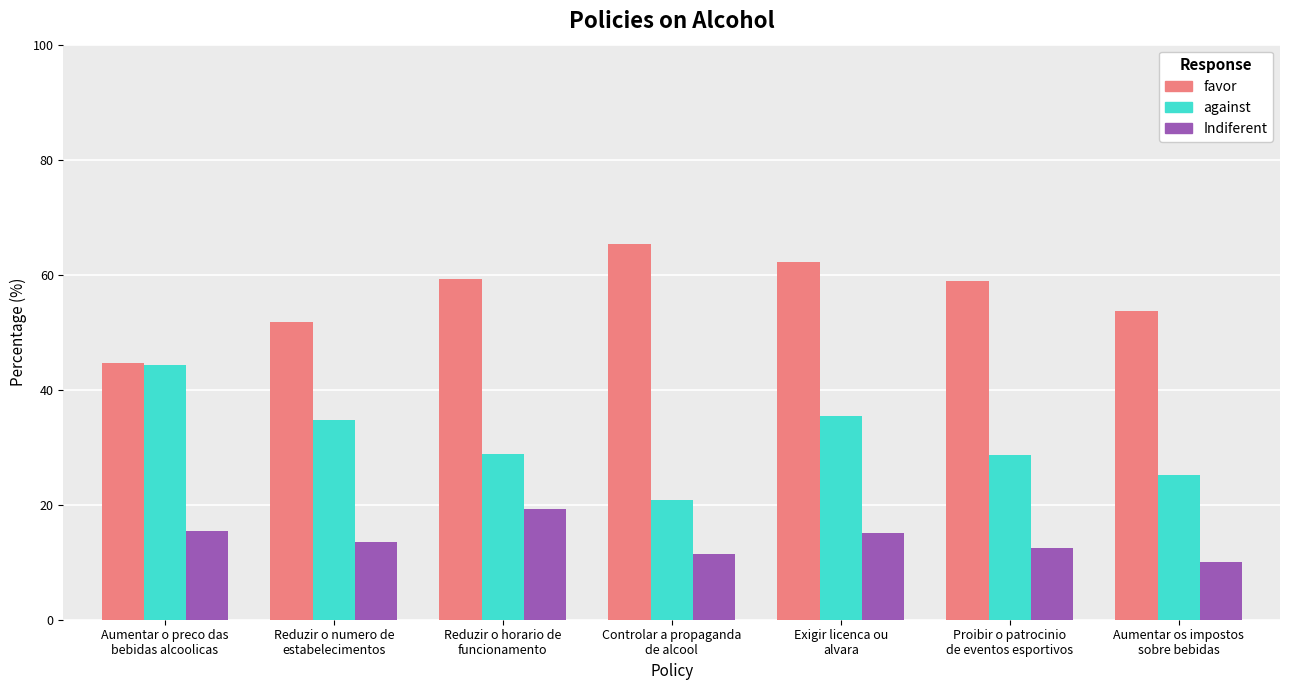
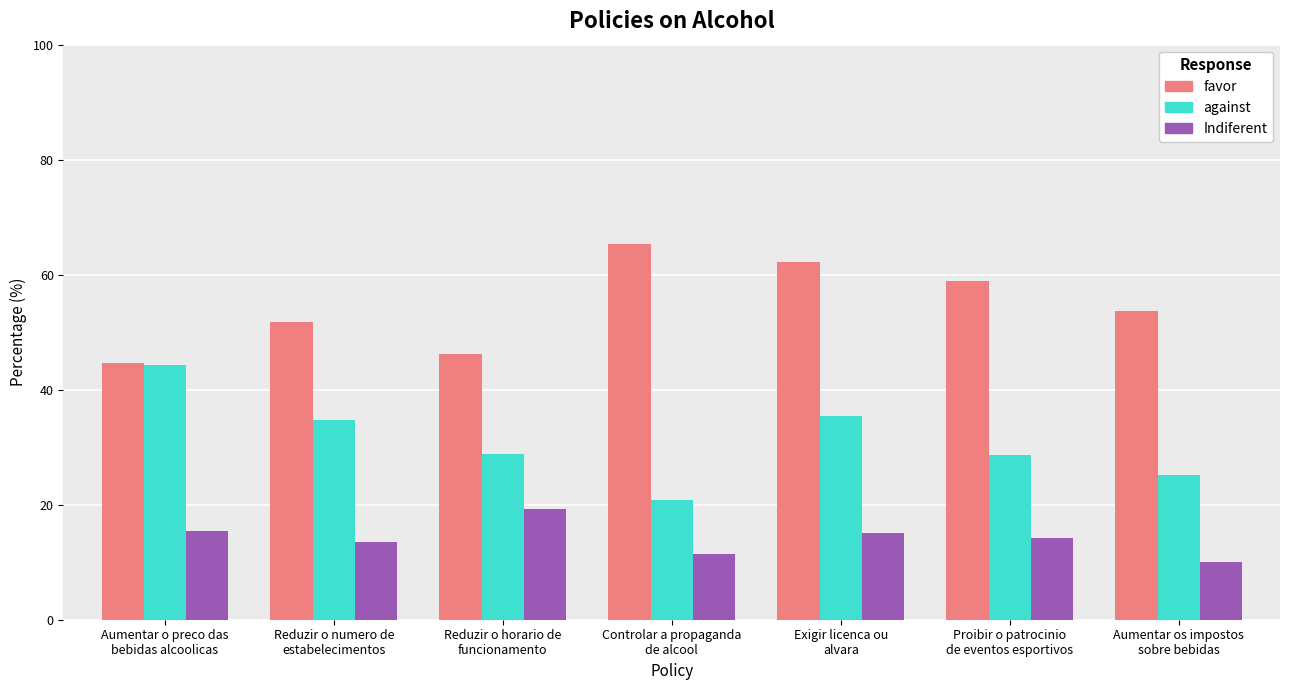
favor, Reduzir o horario de funcionamento: 59 -> 46
Indiferent, Proibir o patrocinio de eventos esportivos: 13 -> 14
